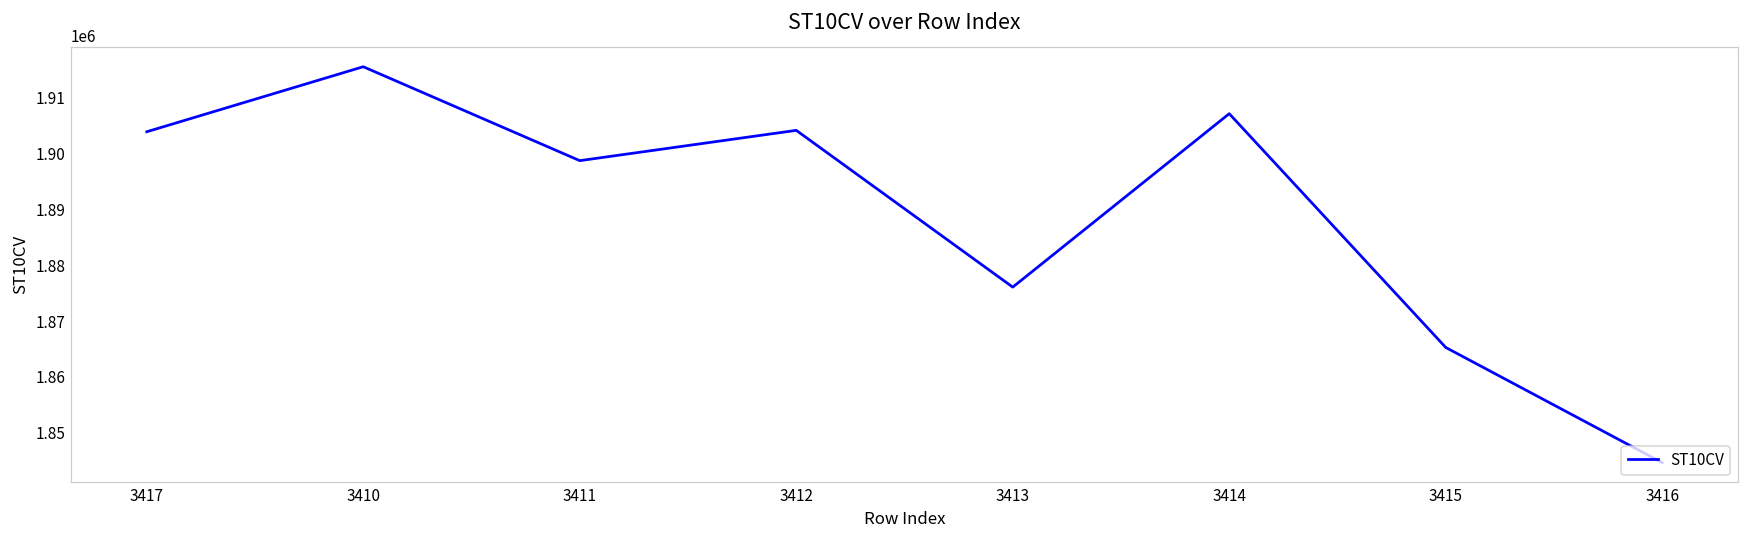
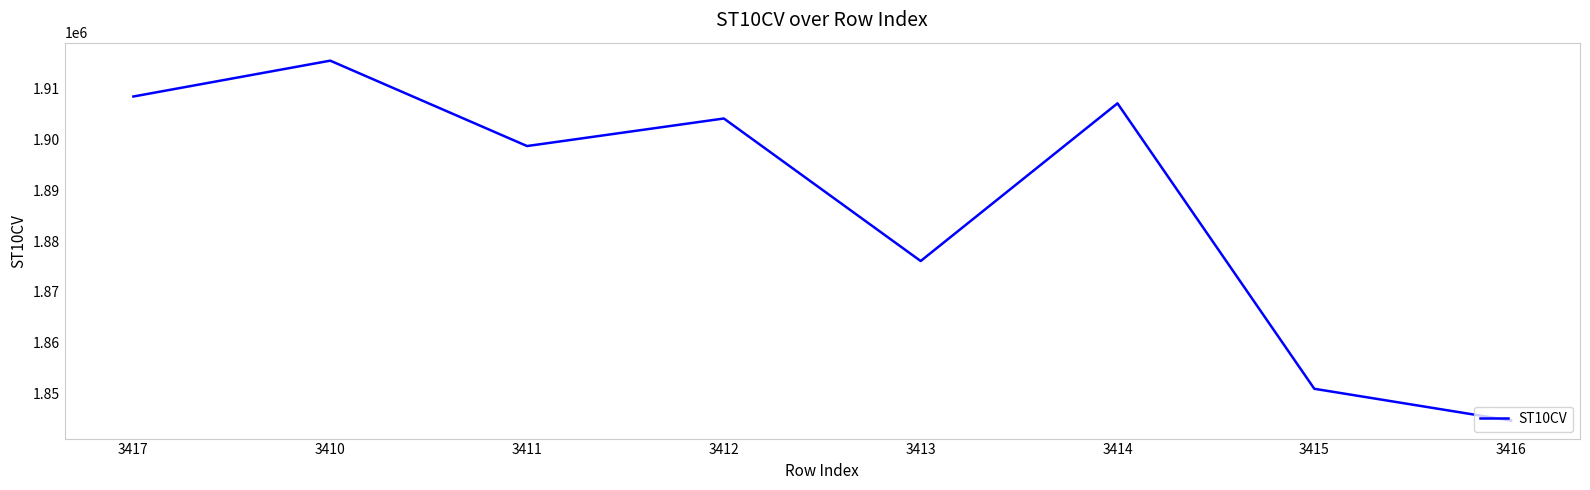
3417: 1904000 -> 1908000
3415: 1865000 -> 1851000
